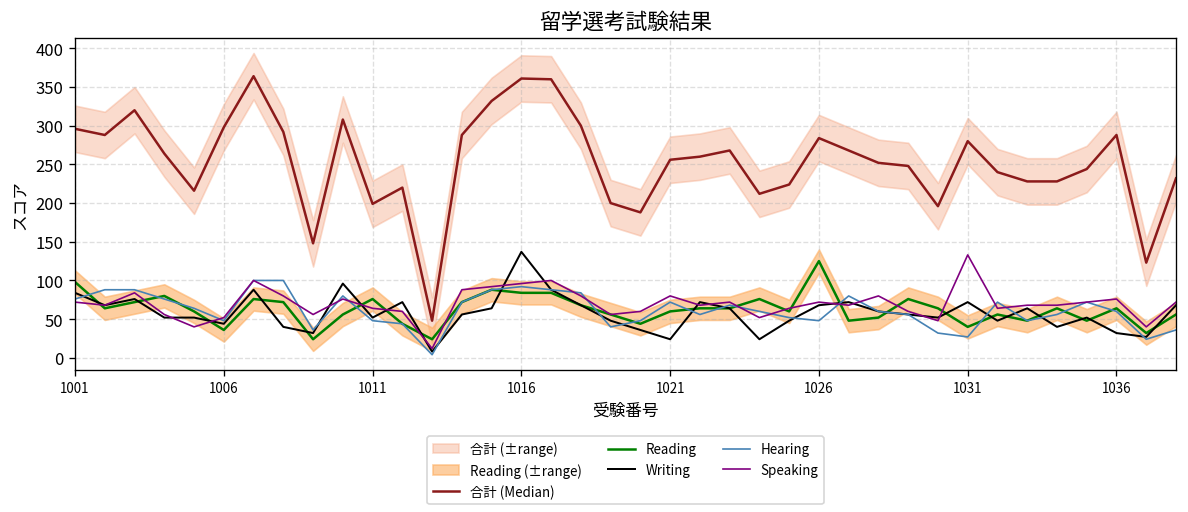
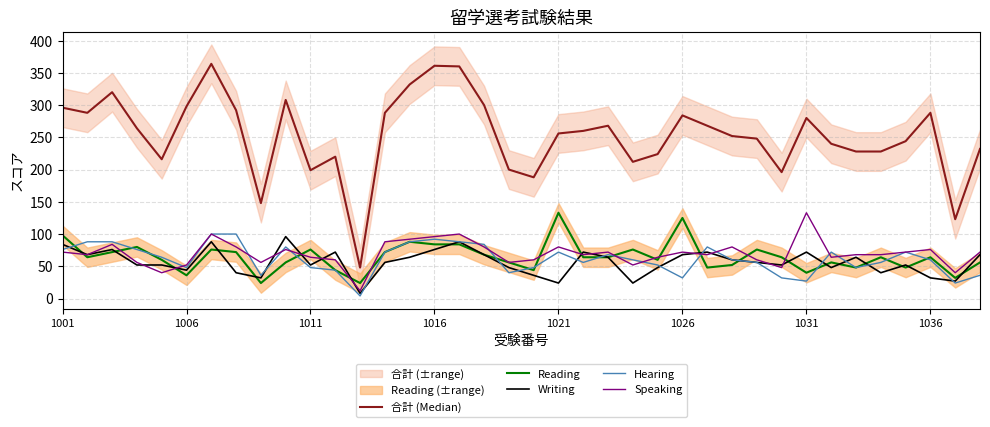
Writing, 1016: 140 -> 80
Reading, 1021: 60 -> 130
Hearing, 1026: 50 -> 30
